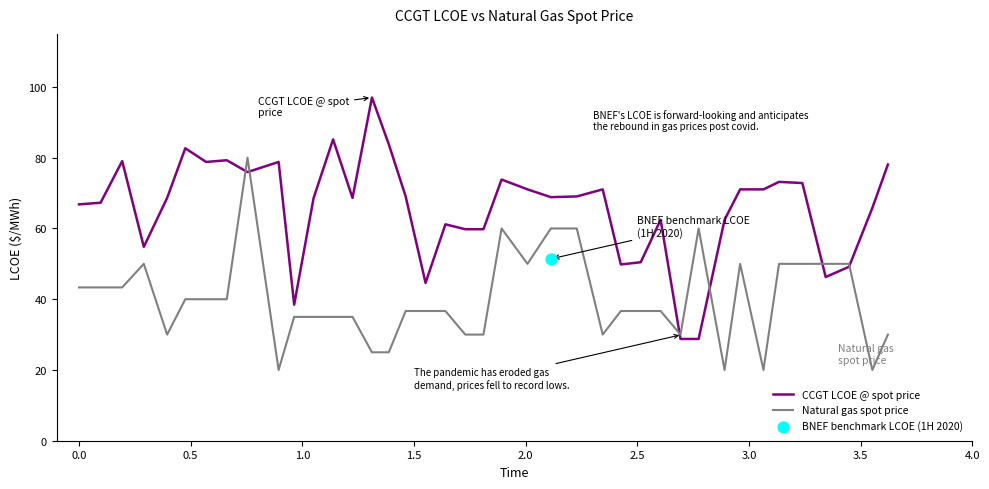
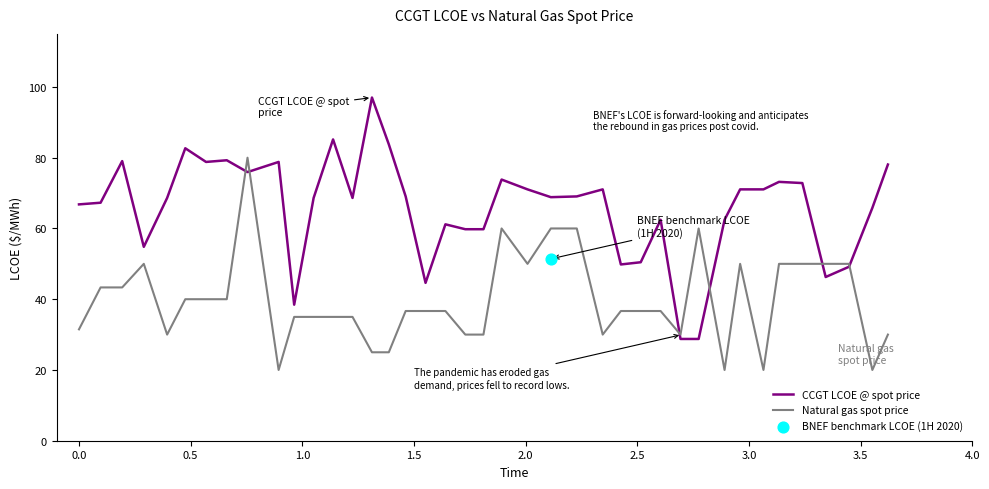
Natural gas spot price, 0.0: 43 -> 31
